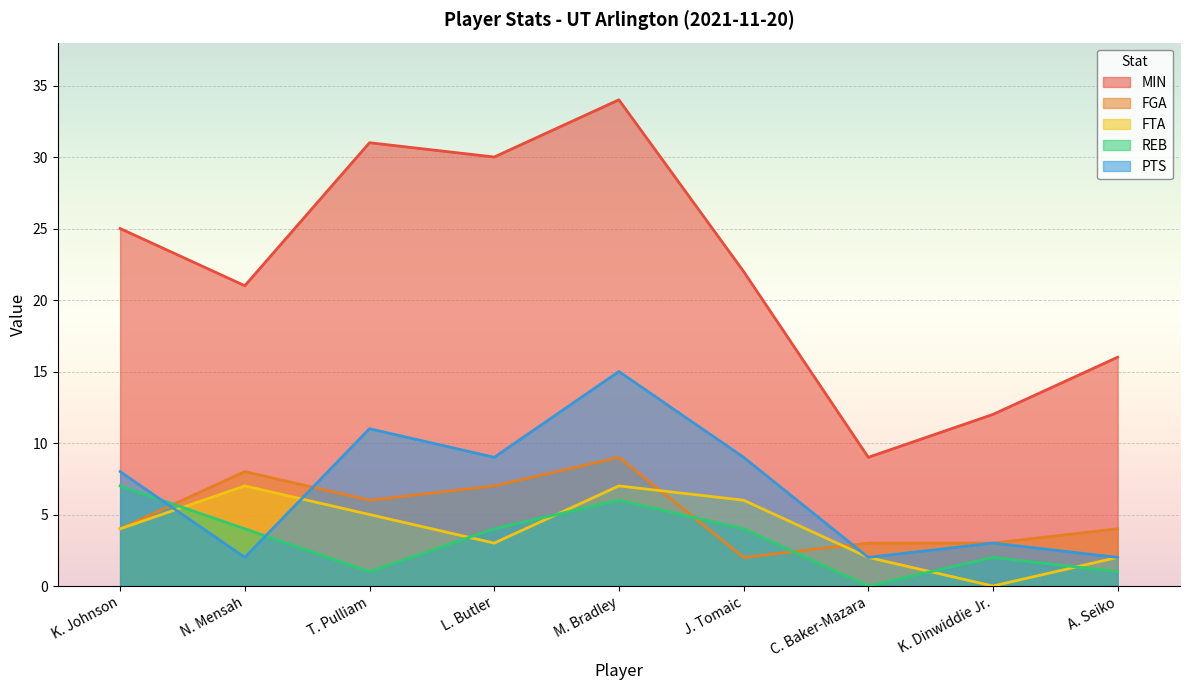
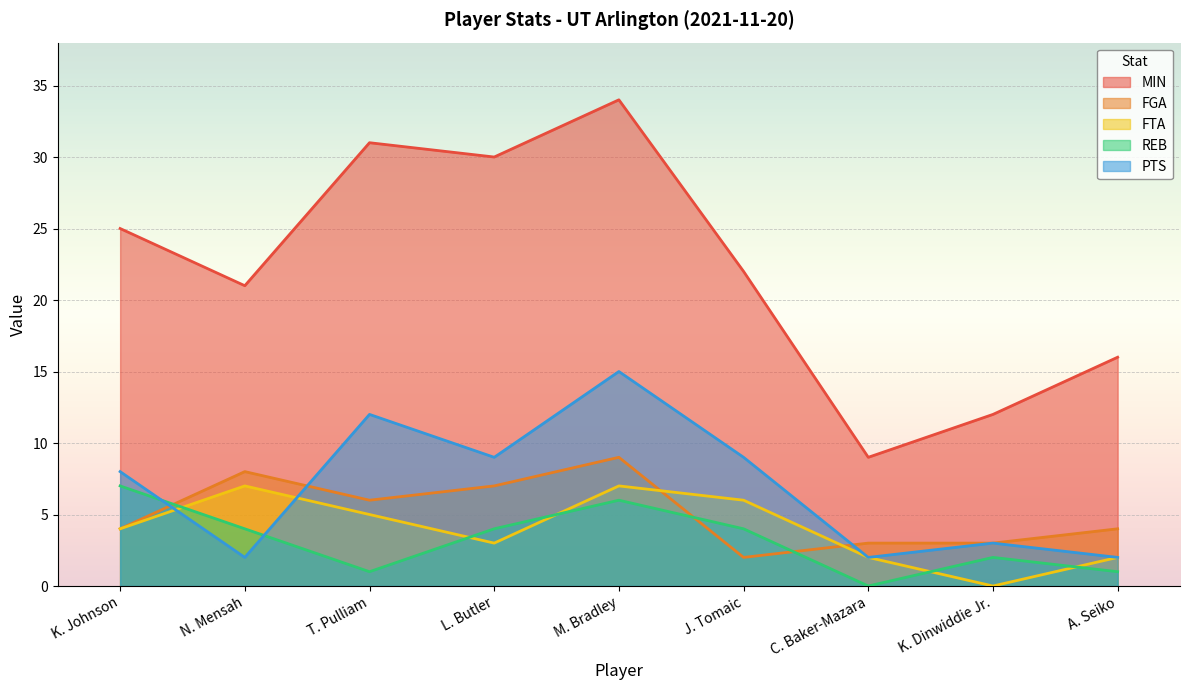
PTS, T. Pulliam: 11 -> 12
